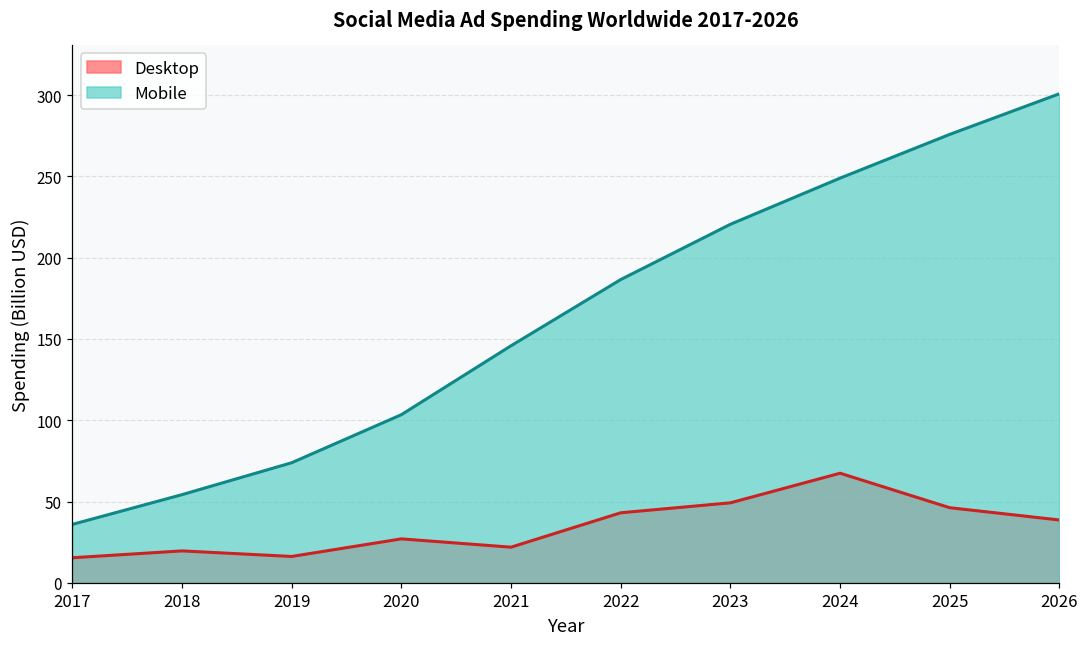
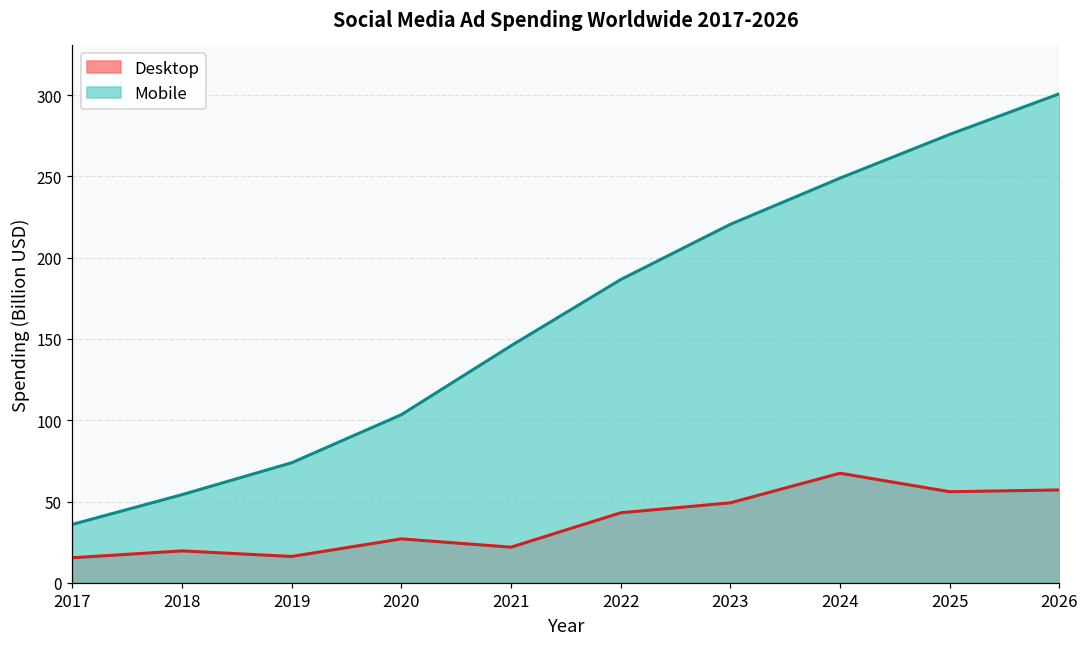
Desktop, 2025: 46 -> 56
Desktop, 2026: 39 -> 57
